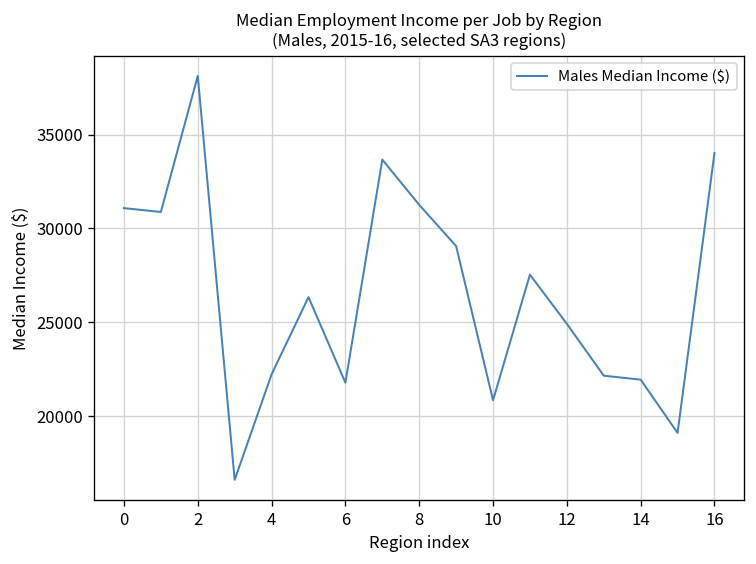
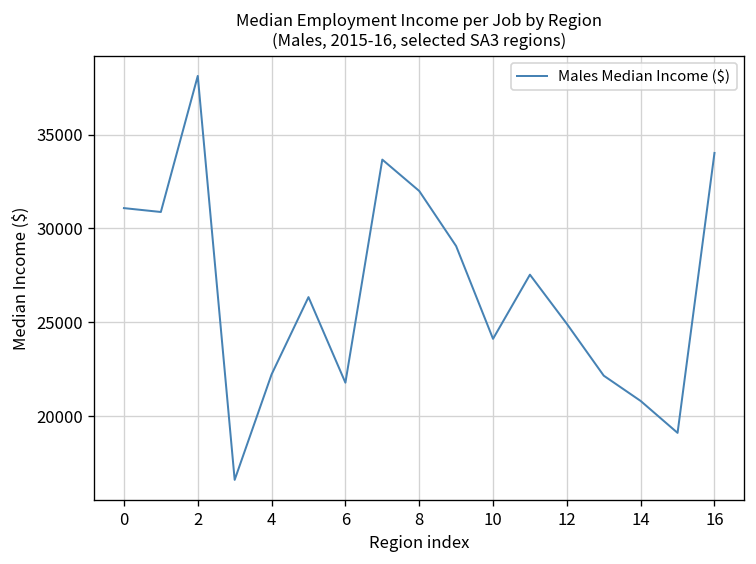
8: 31300 -> 32000
10: 20900 -> 24100
14: 21900 -> 20800
